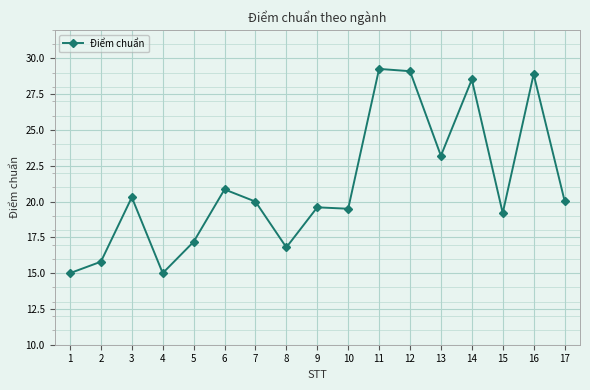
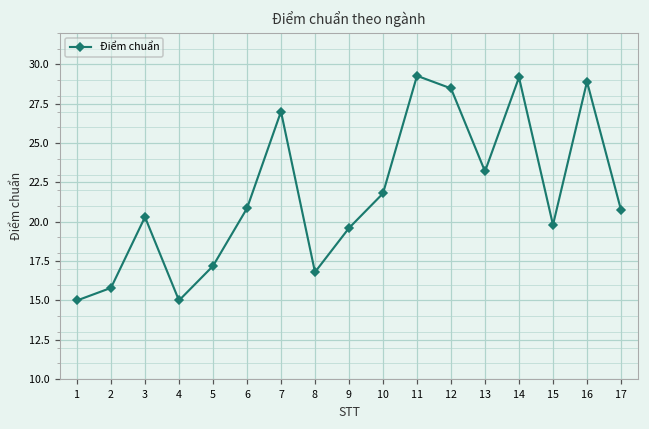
7: 20 -> 27
10: 19.5 -> 21.8
12: 29.1 -> 28.5
14: 28.5 -> 29.2
15: 19.2 -> 19.8
17: 20.1 -> 20.8
